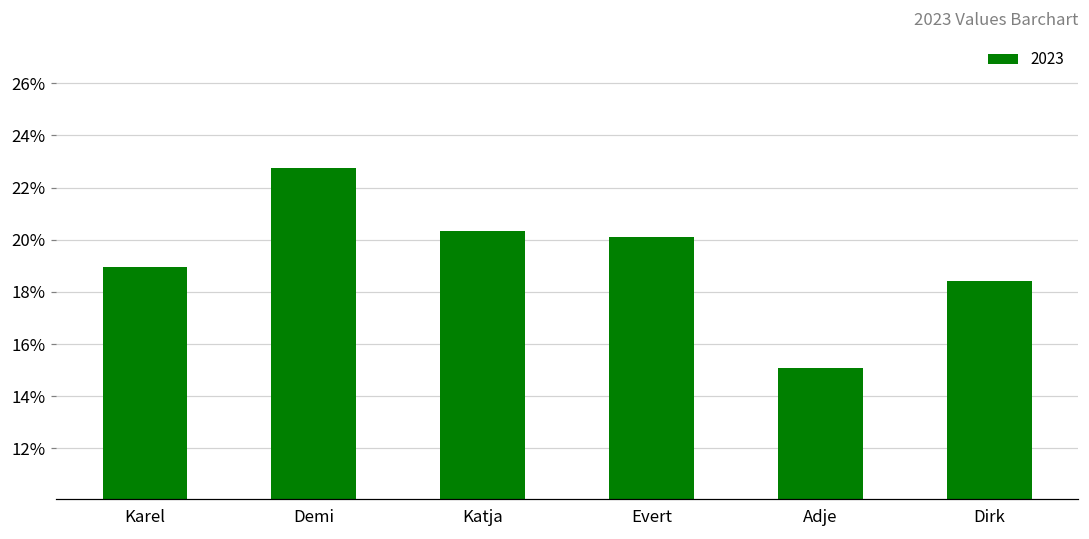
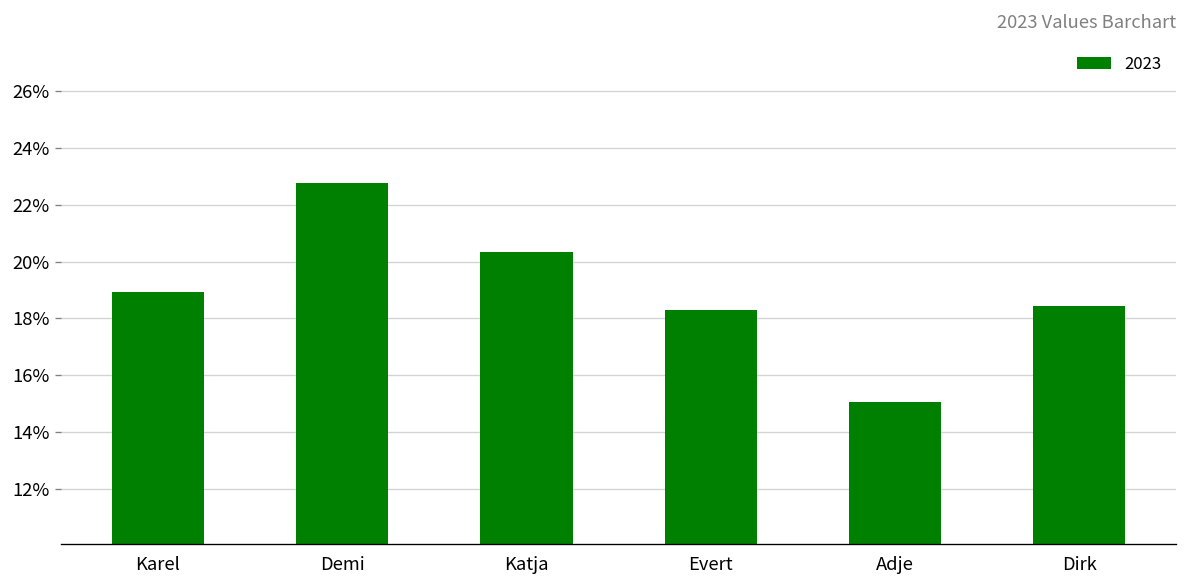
Evert: 20.1% -> 18.3%
